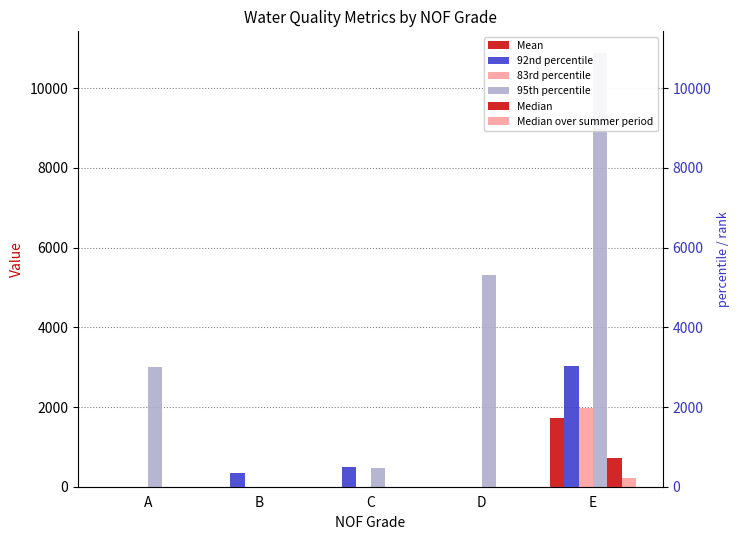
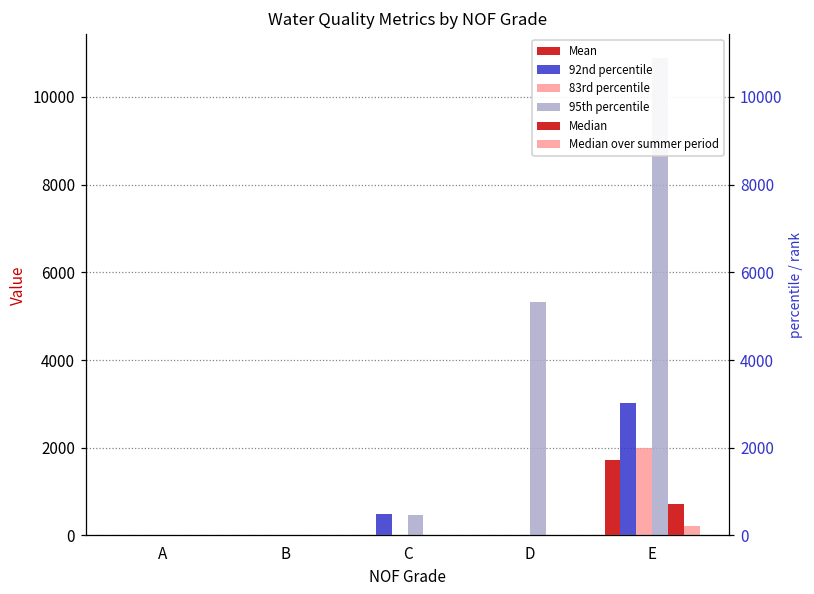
95th percentile, A: 3000 -> 0
92nd percentile, B: 300 -> 0
